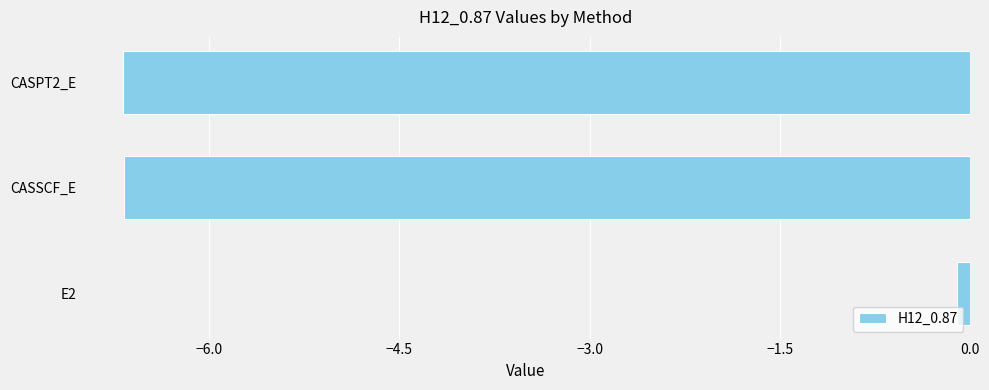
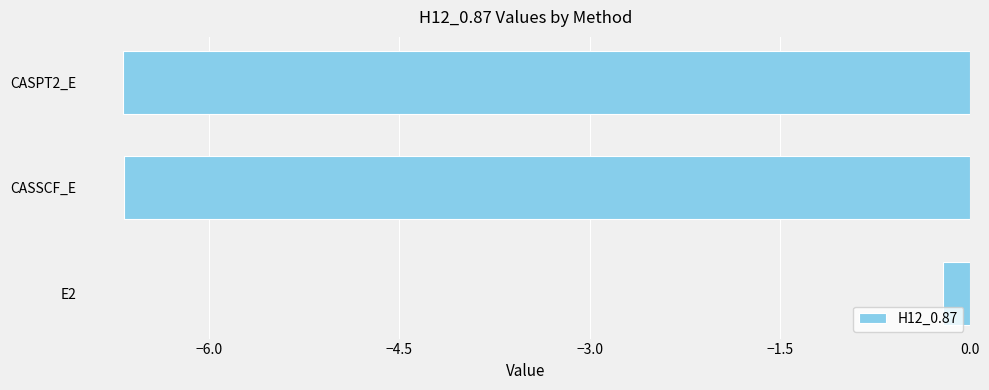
E2: -0.10 -> -0.21
